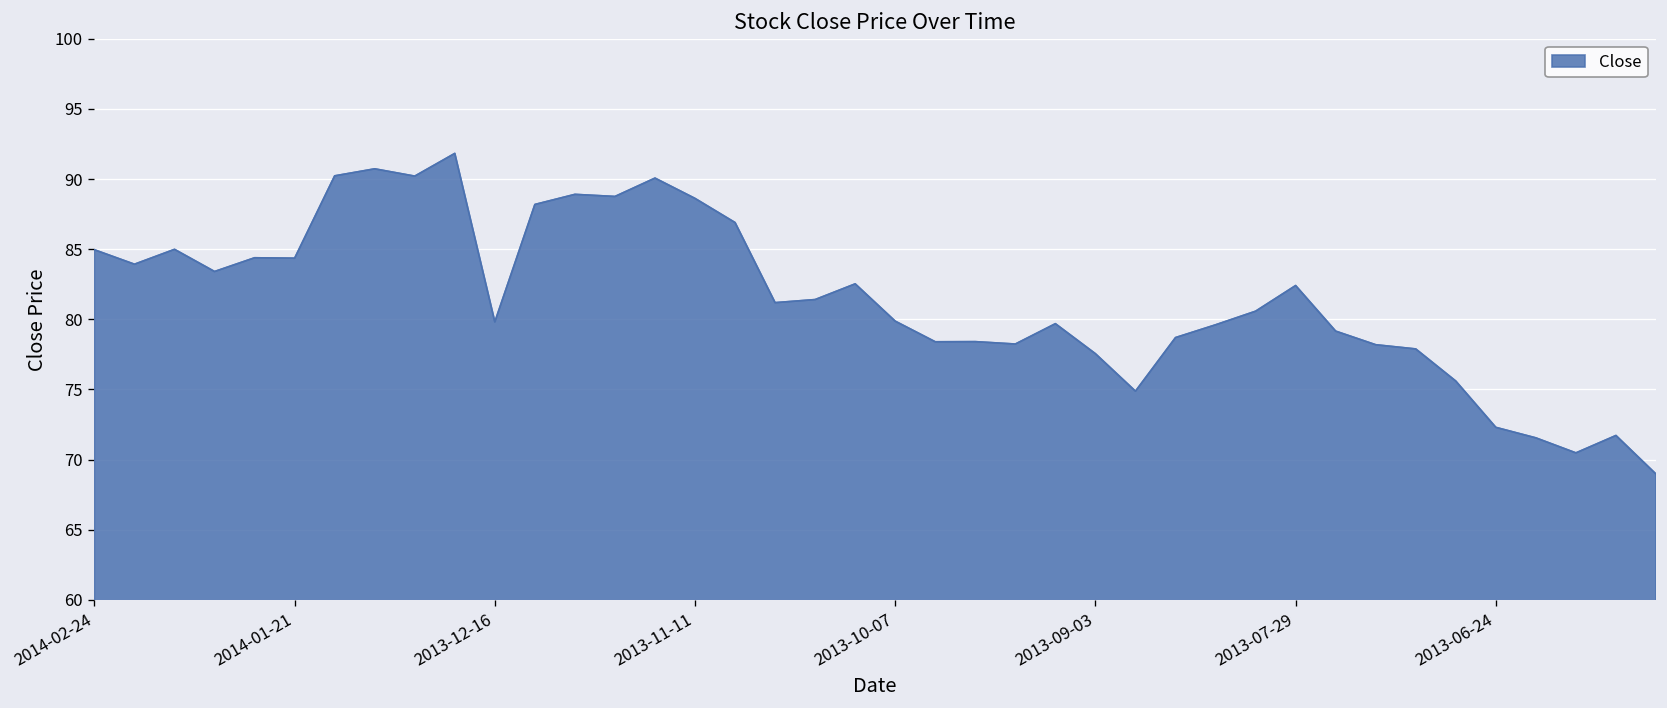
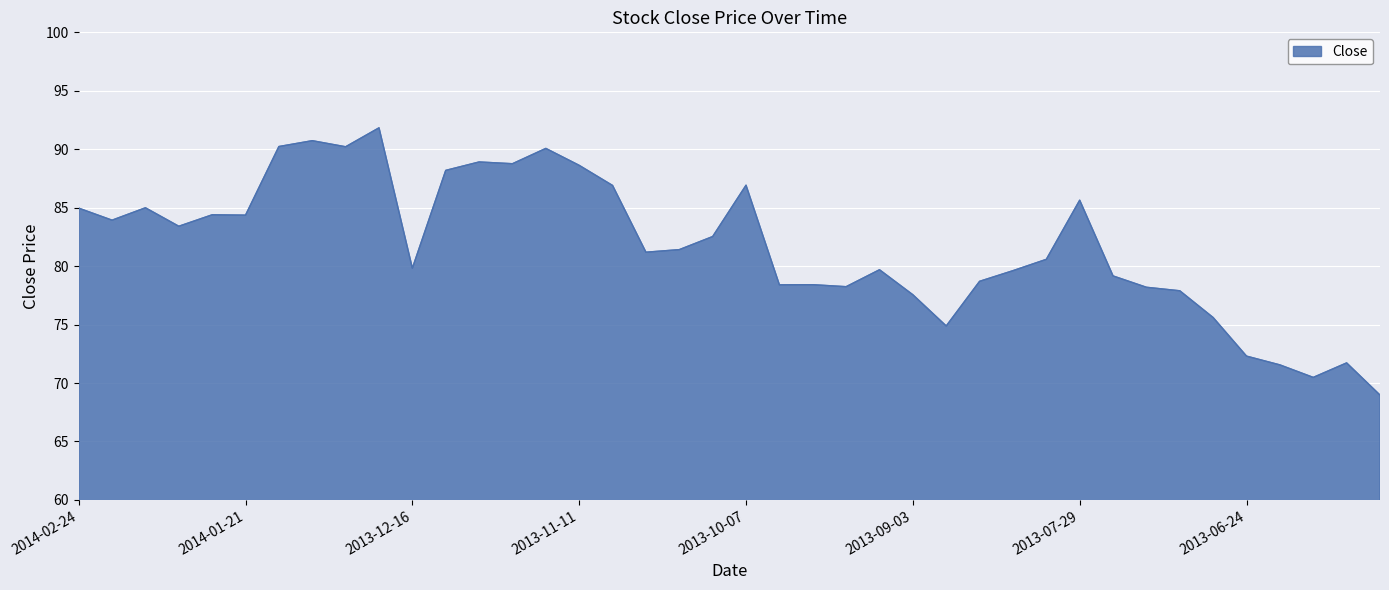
2013-10-07: 79.9 -> 86.9
2013-07-29: 82.4 -> 85.6
